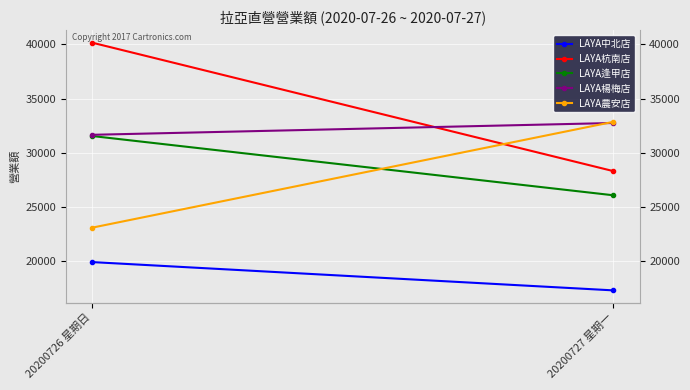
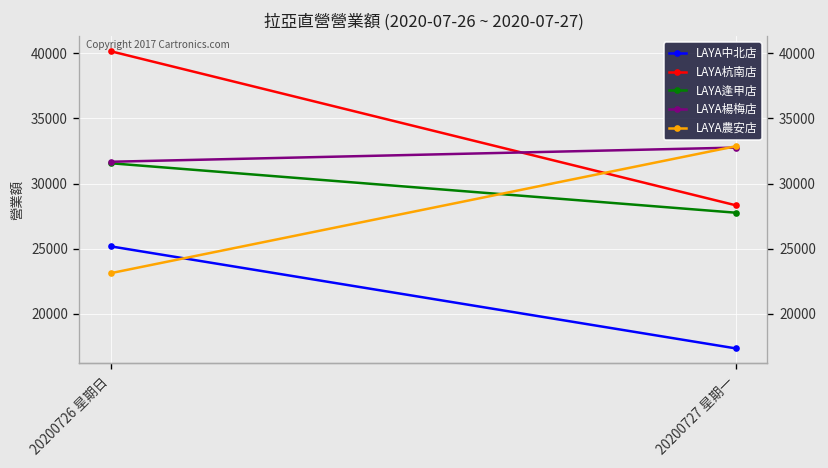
LAYA中北店, 20200726 星期日: 19900 -> 25200
LAYA逢甲店, 20200727 星期一: 26100 -> 27800
